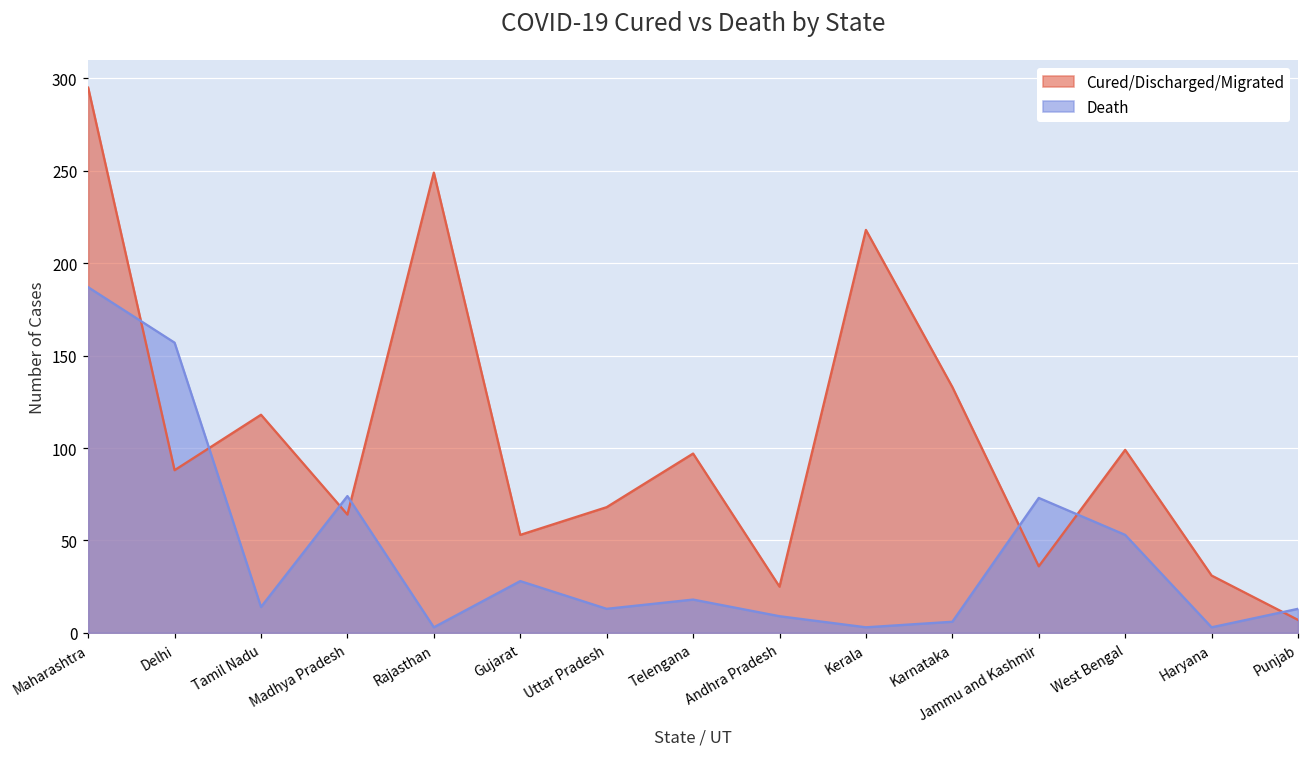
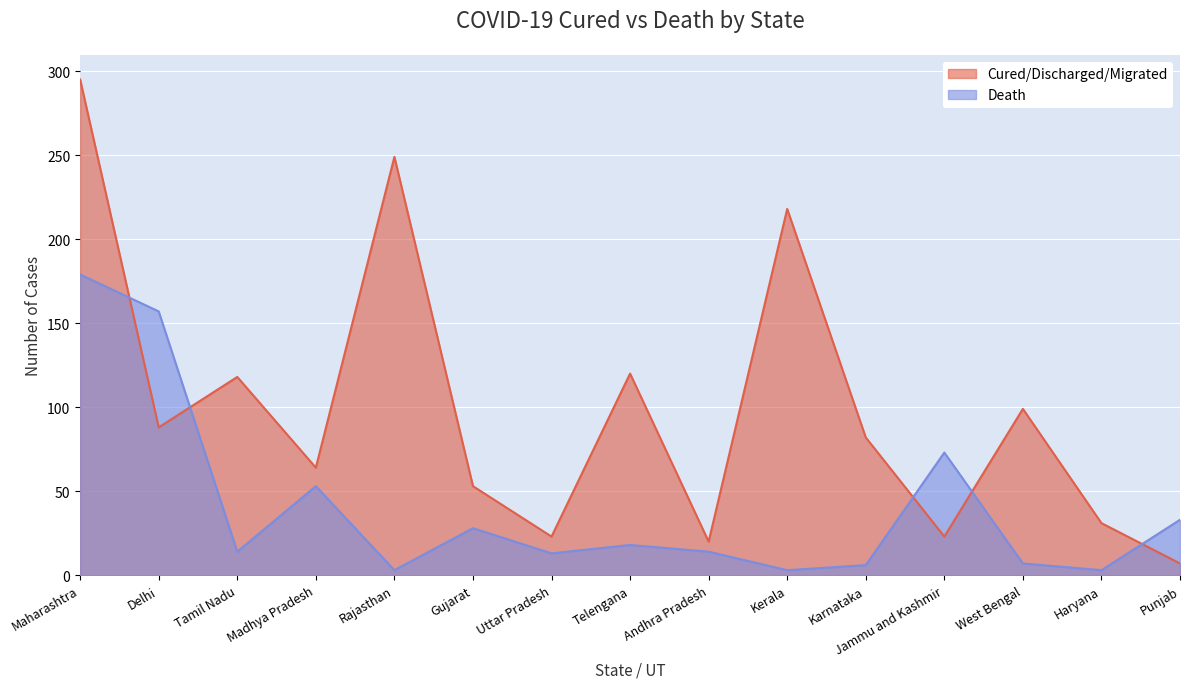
Death, Maharashtra: 187 -> 179
Death, Madhya Pradesh: 74 -> 53
Cured/Discharged/Migrated, Uttar Pradesh: 68 -> 23
Cured/Discharged/Migrated, Telengana: 97 -> 120
Cured/Discharged/Migrated, Andhra Pradesh: 25 -> 20
Death, Andhra Pradesh: 9 -> 14
Cured/Discharged/Migrated, Karnataka: 133 -> 82
Cured/Discharged/Migrated, Jammu and Kashmir: 36 -> 23
Death, West Bengal: 53 -> 7
Death, Punjab: 13 -> 33
